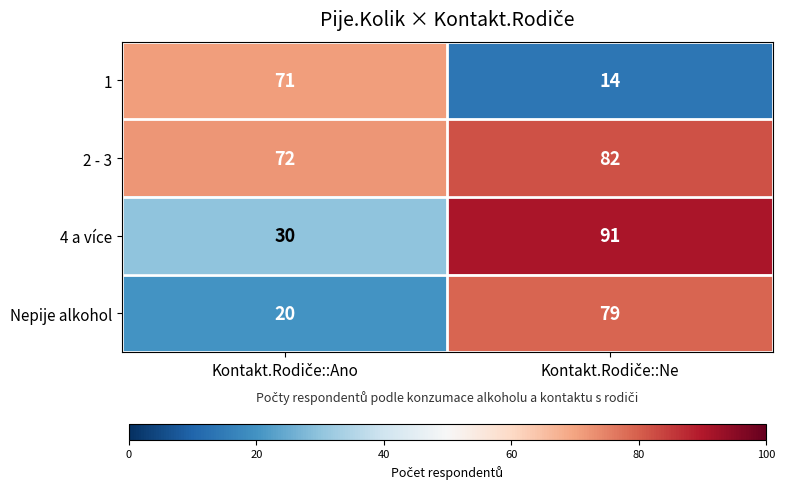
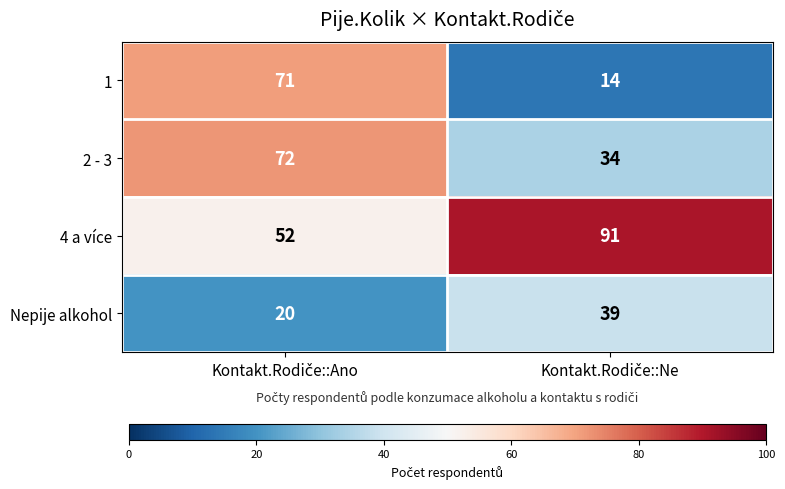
2 - 3, Kontakt.Rodiče::Ne: 82 -> 34
4 a více, Kontakt.Rodiče::Ano: 30 -> 52
Nepije alkohol, Kontakt.Rodiče::Ne: 79 -> 39
